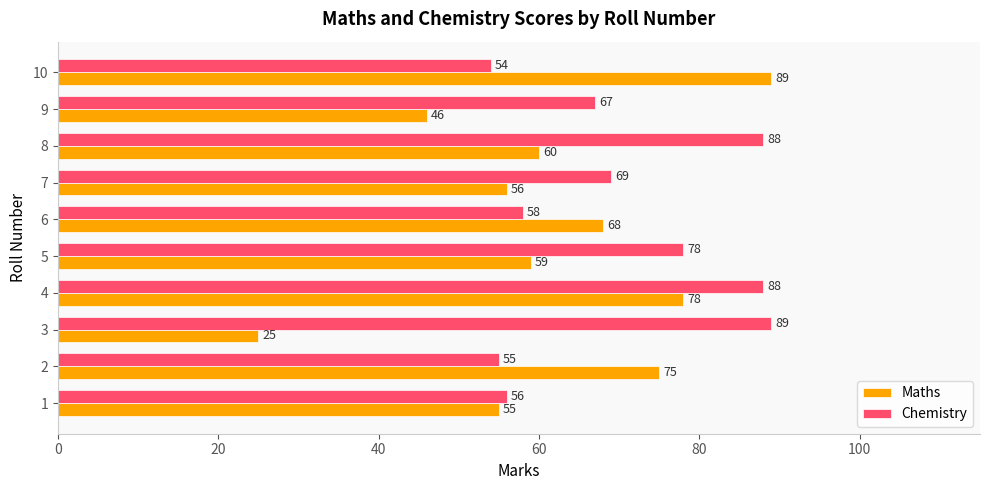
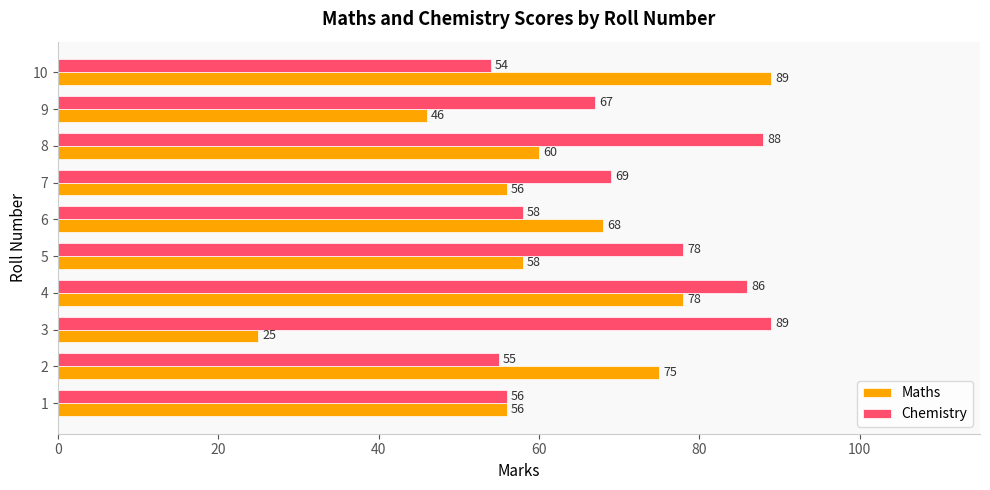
Maths, 5: 59 -> 58
Chemistry, 4: 88 -> 86
Maths, 1: 55 -> 56
